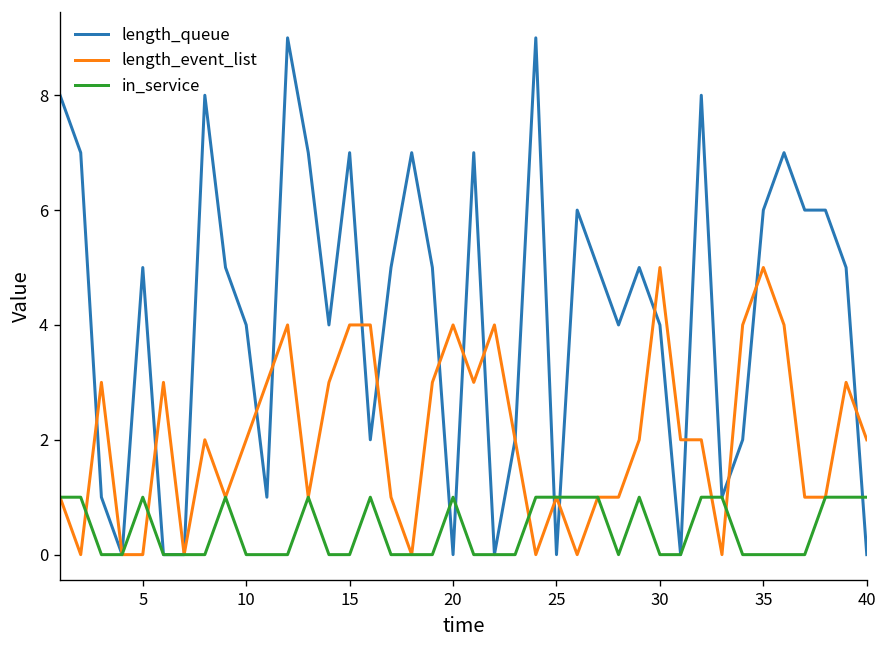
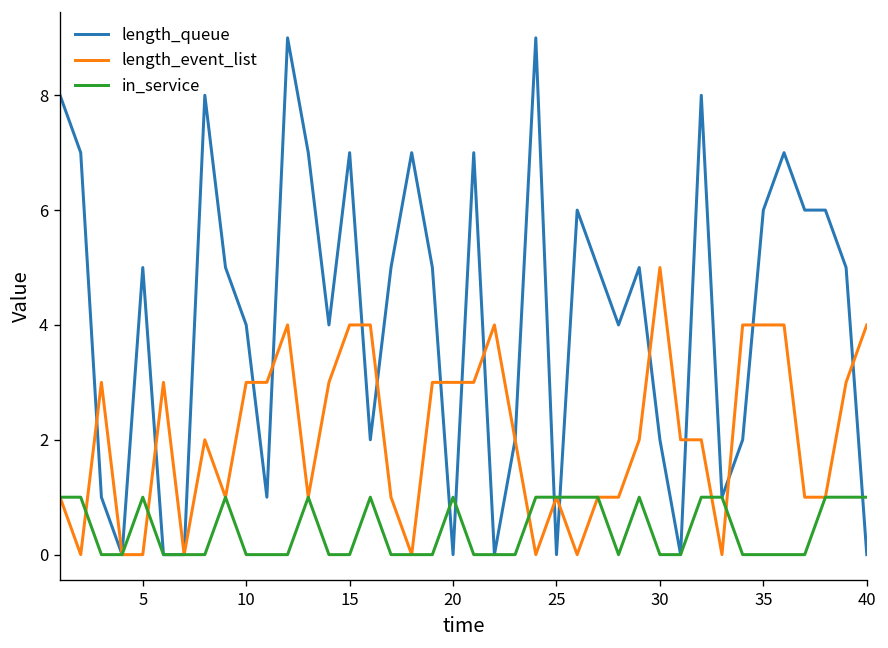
length_event_list, 10: 2 -> 3
length_event_list, 20: 4 -> 3
length_queue, 30: 4 -> 2
length_event_list, 35: 5 -> 4
length_event_list, 40: 2 -> 4
